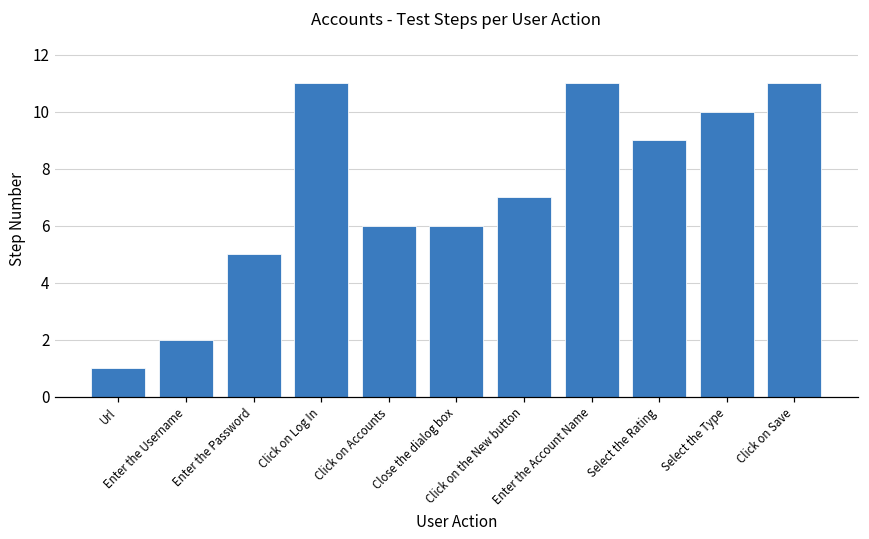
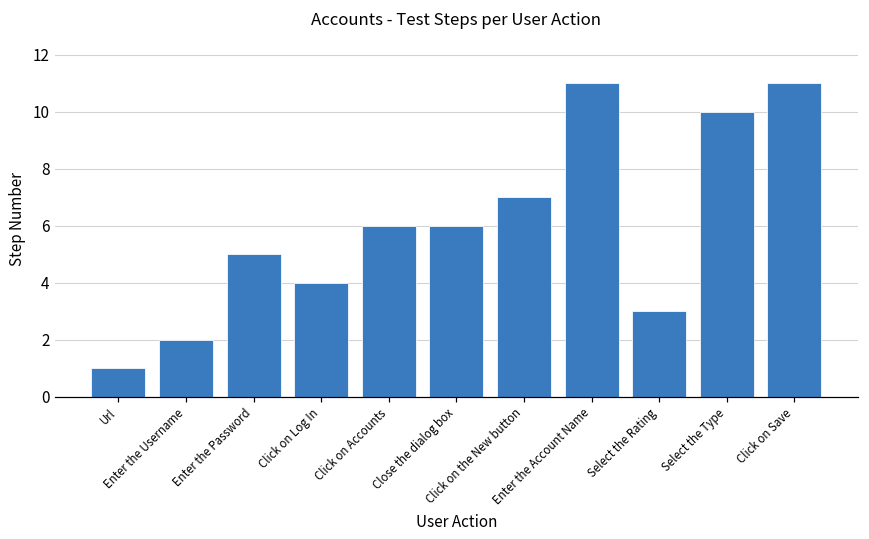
Click on Log In: 11 -> 4
Select the Rating: 9 -> 3
